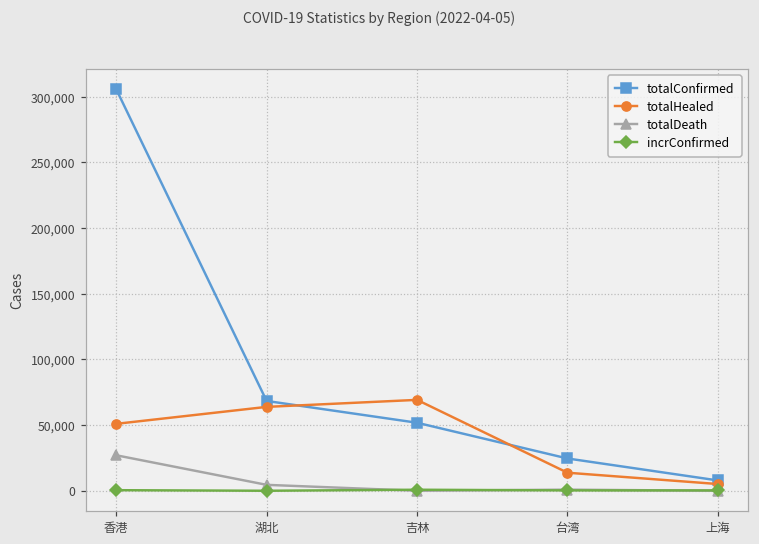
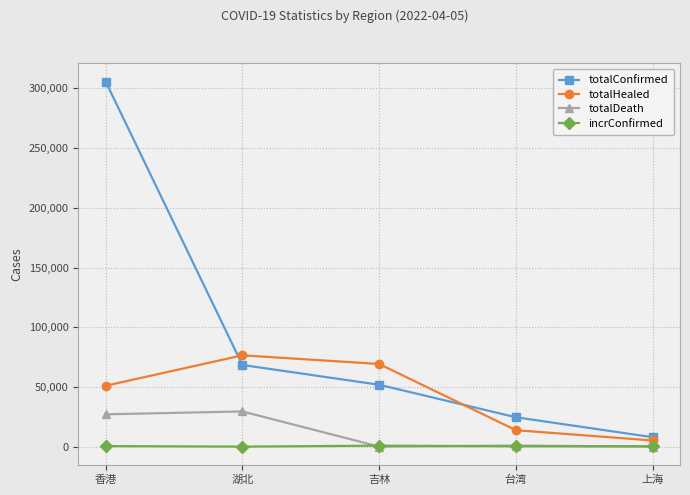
totalHealed, 湖北: 64,000 -> 76,000
totalDeath, 湖北: 5,000 -> 29,000
